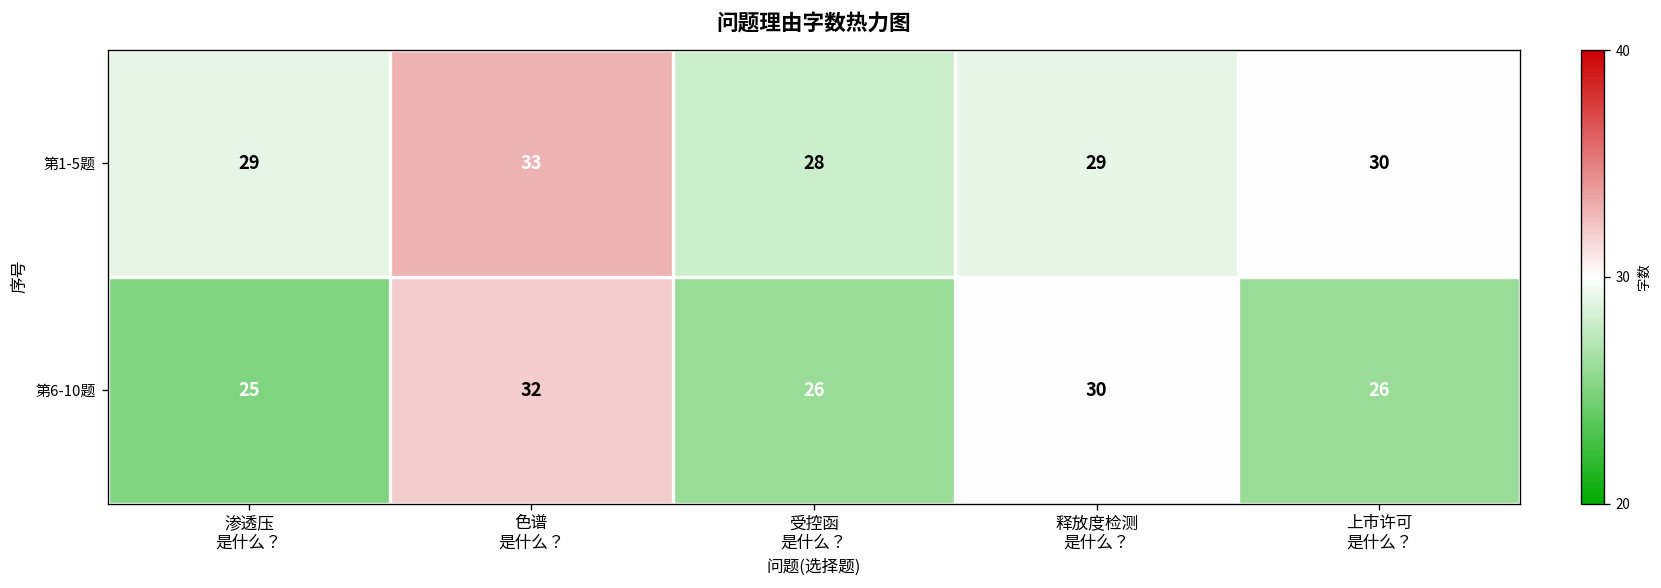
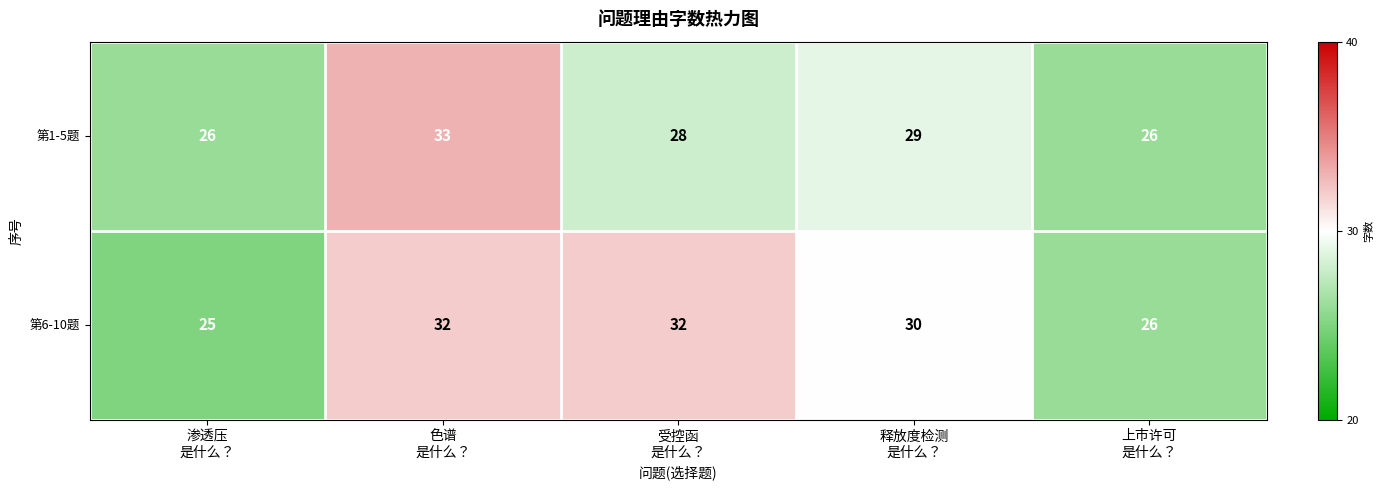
第1-5题, 渗透压 是什么？: 29 -> 26
第1-5题, 上市许可 是什么？: 30 -> 26
第6-10题, 受控函 是什么？: 26 -> 32
